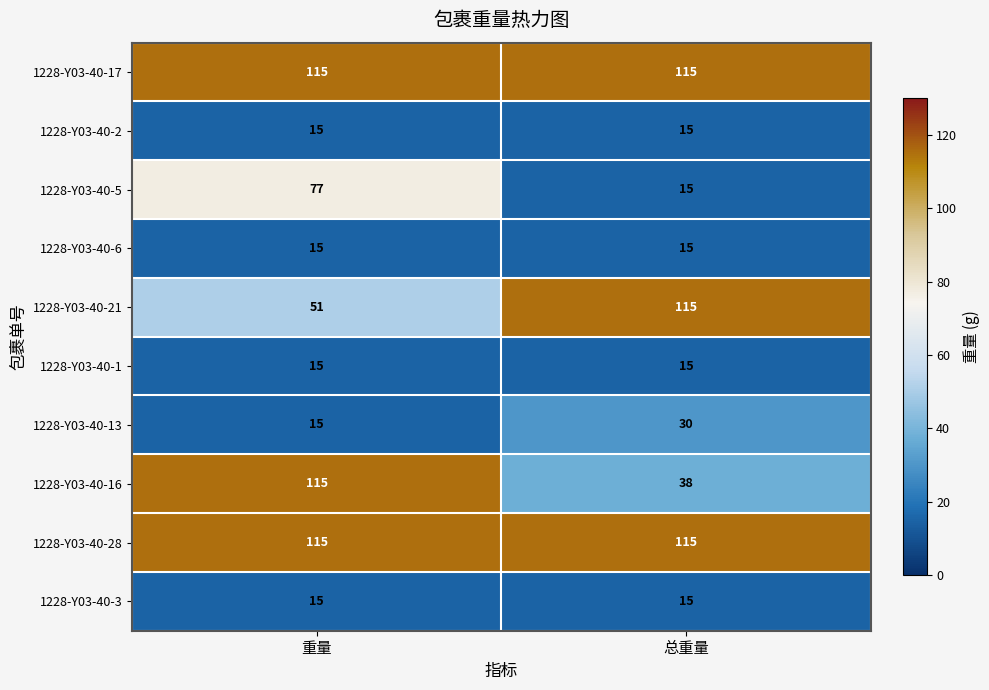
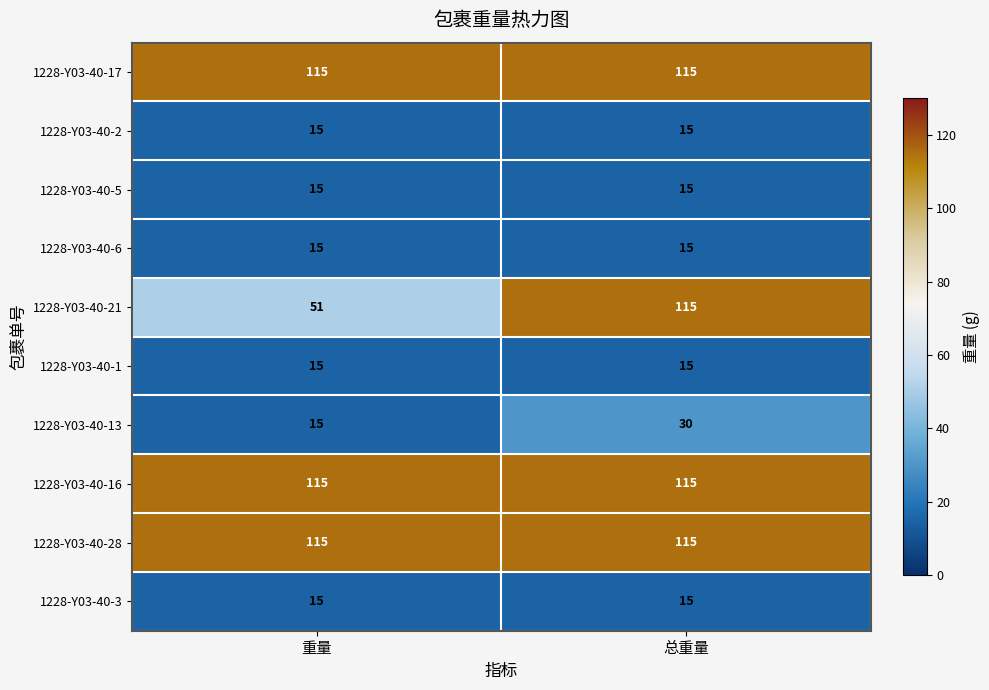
1228-Y03-40-5, 重量: 77 -> 15
1228-Y03-40-16, 总重量: 38 -> 115
